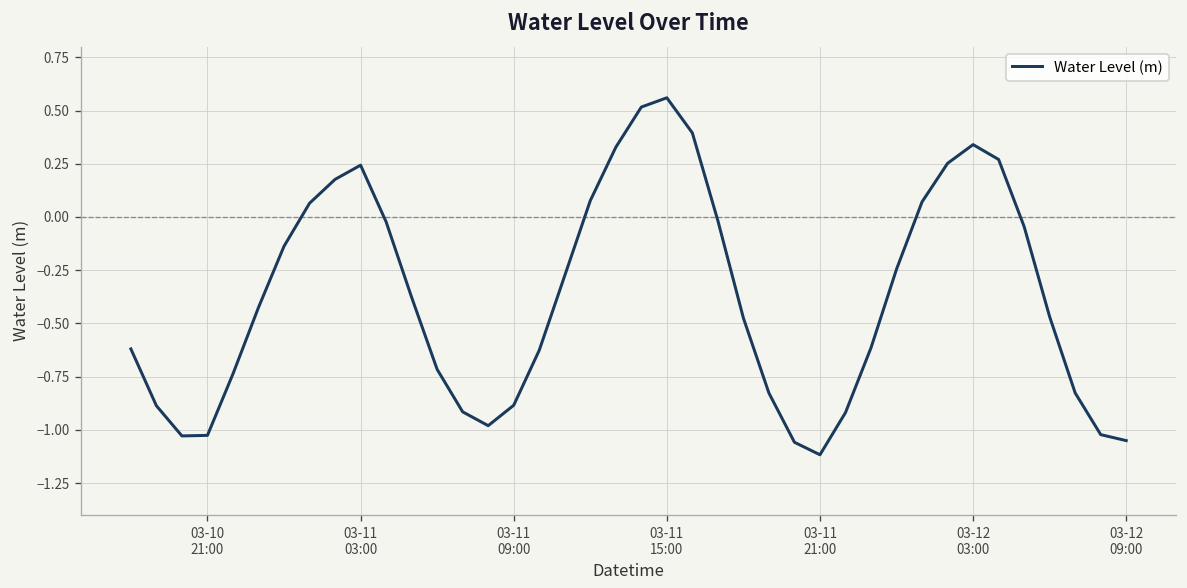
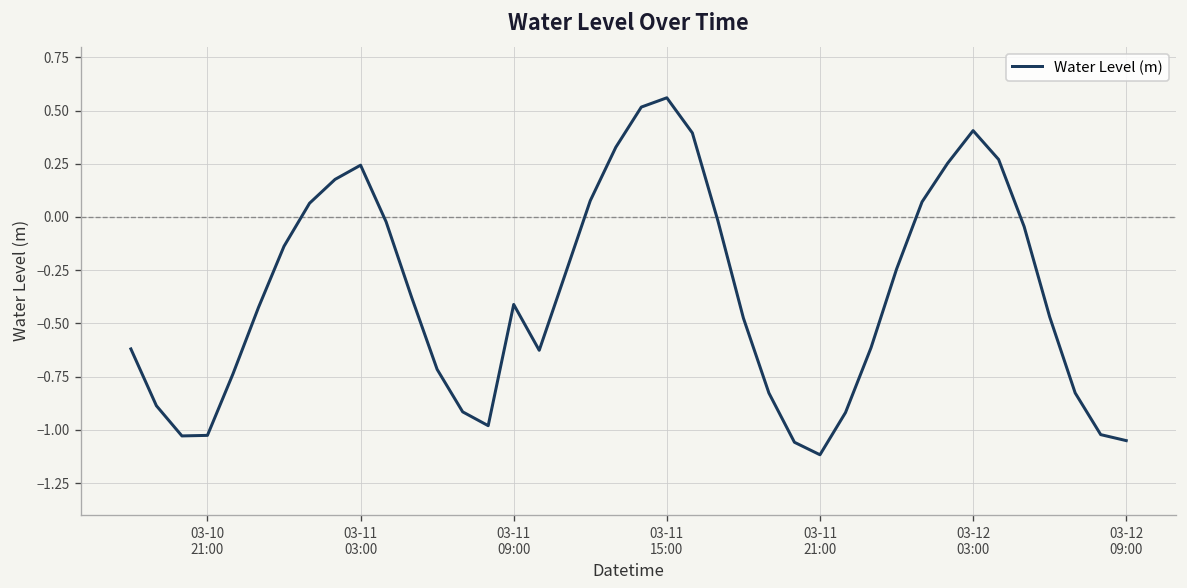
03-11 09:00: -0.88 -> -0.41
03-12 03:00: 0.34 -> 0.41
